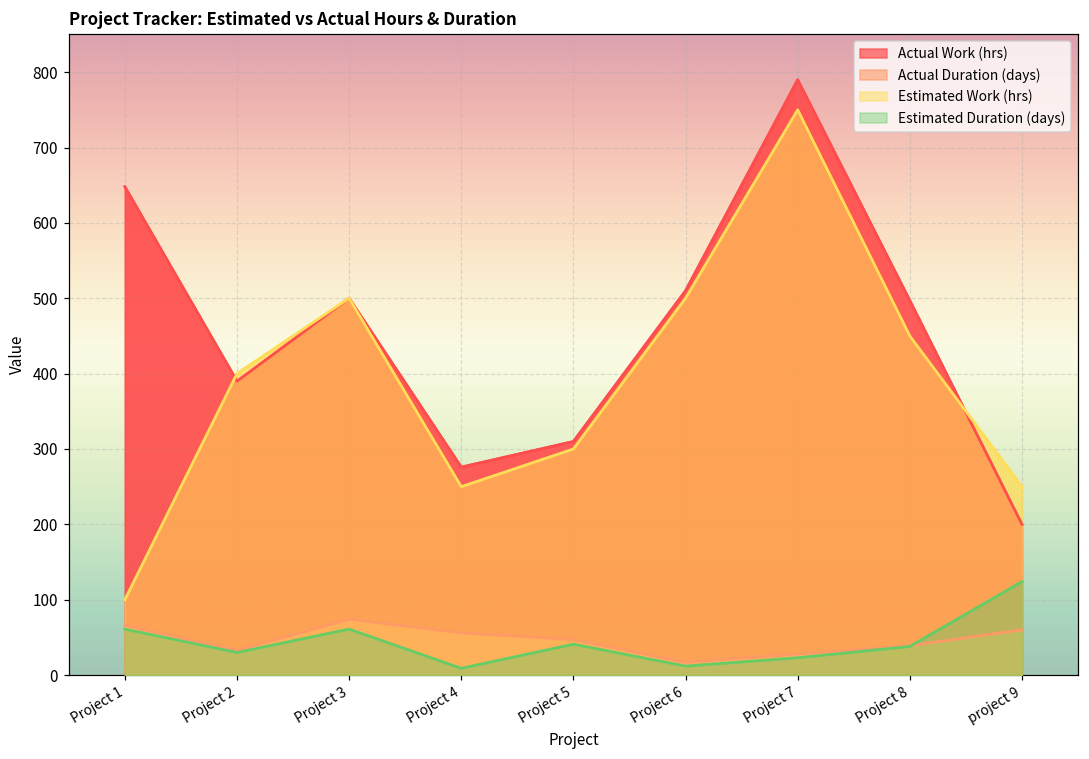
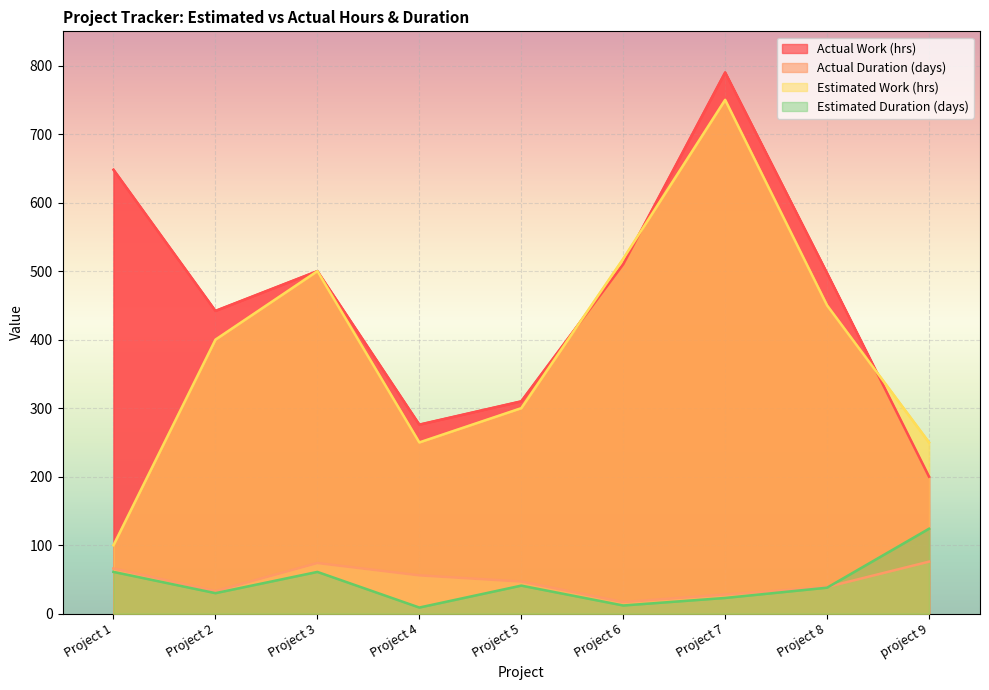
Actual Work (hrs), Project 2: 390 -> 440
Estimated Work (hrs), Project 6: 500 -> 520
Actual Duration (days), project 9: 60 -> 80
